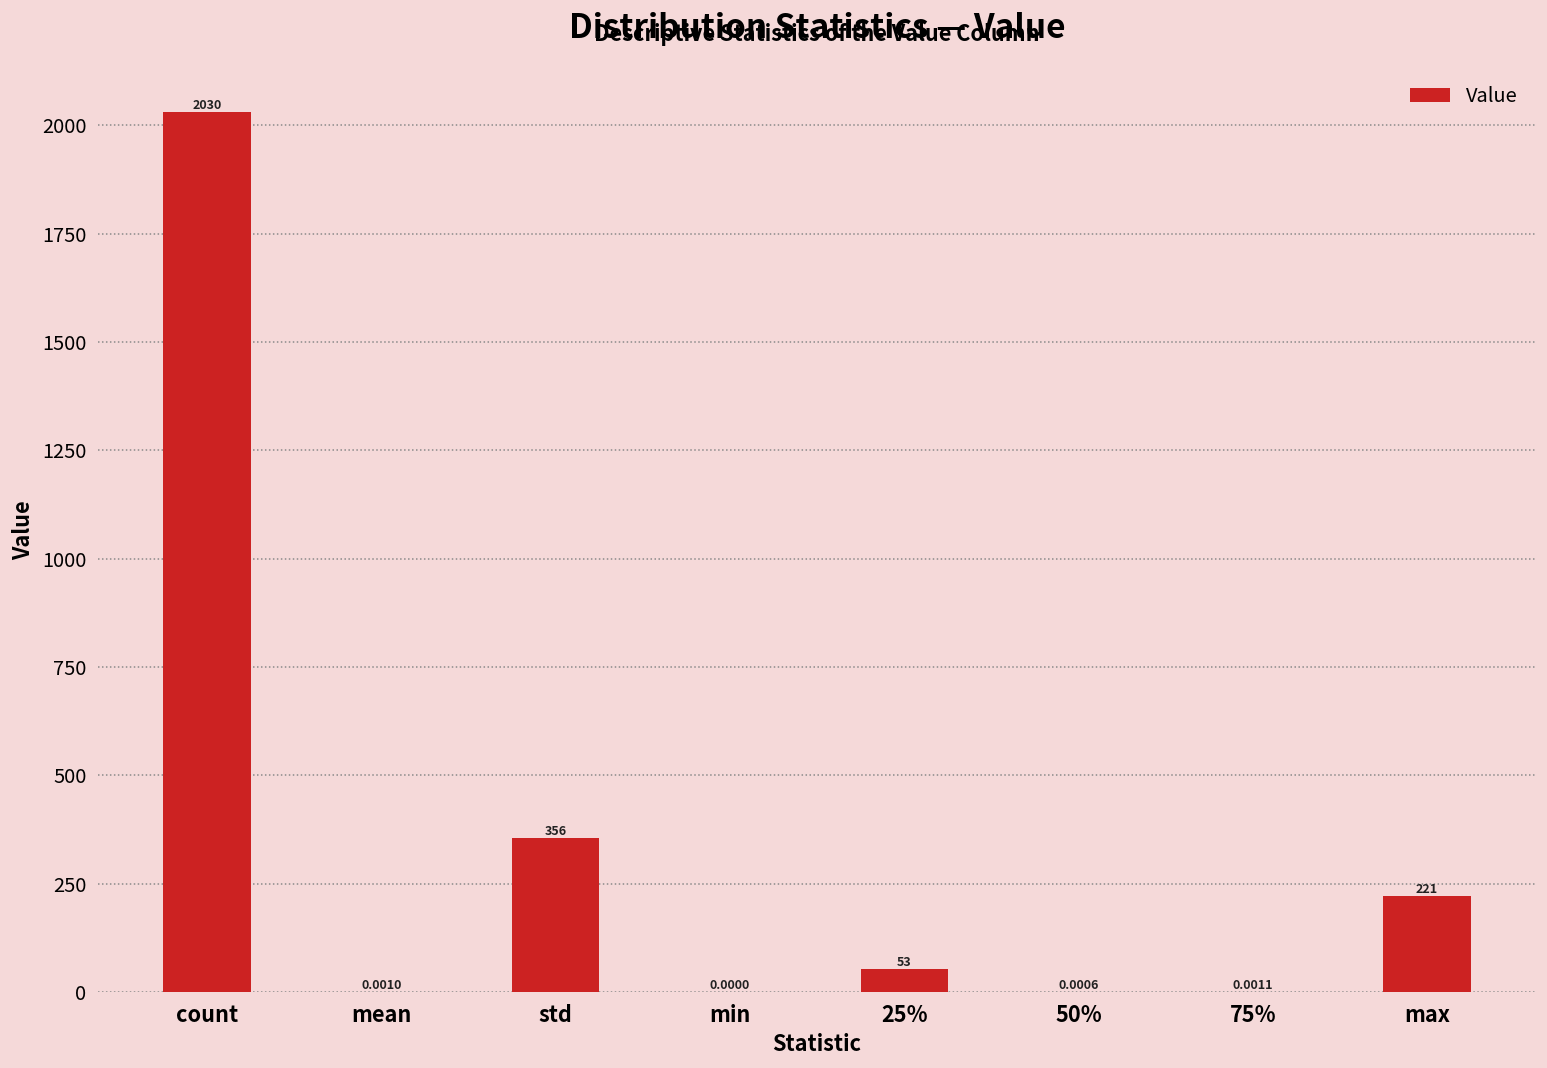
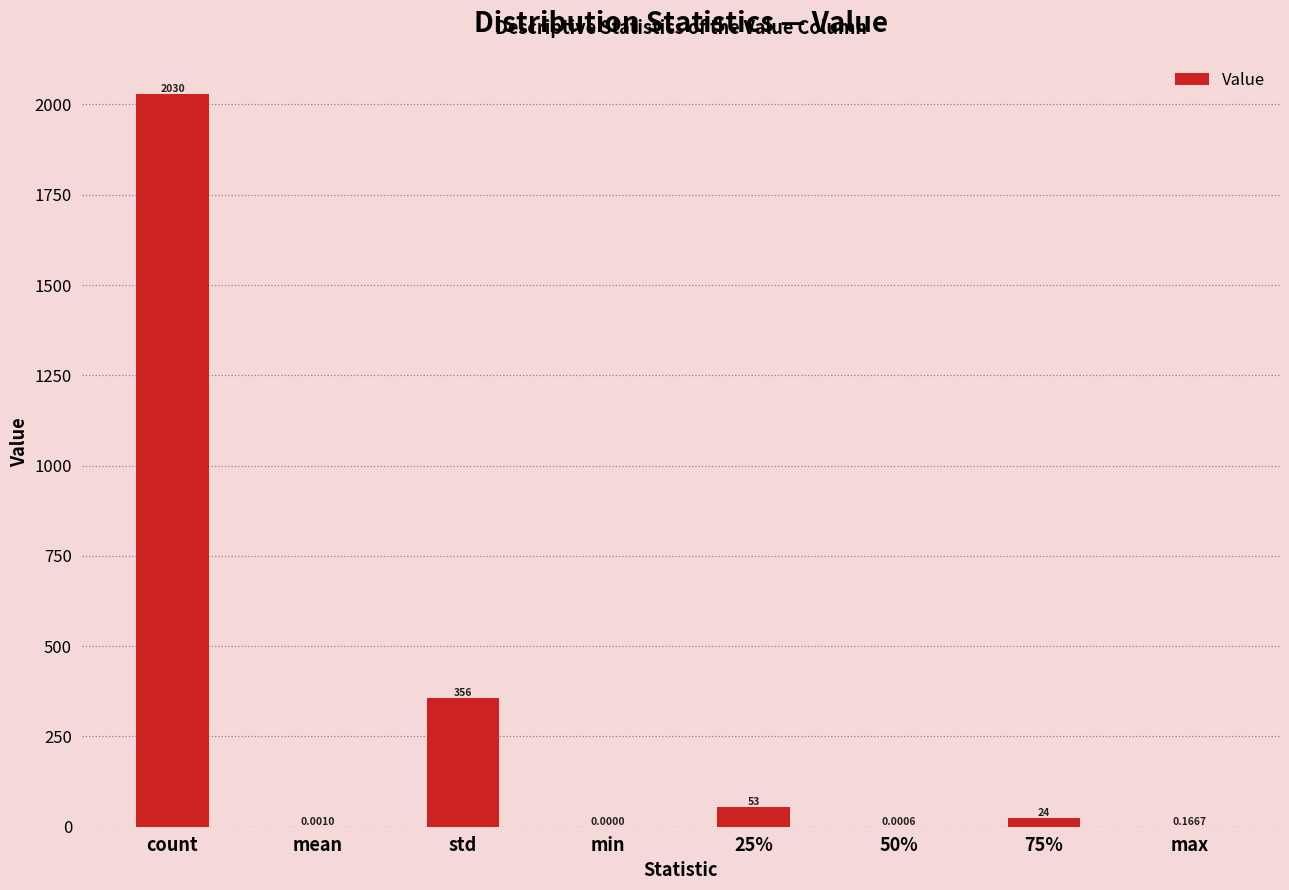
75%: 0.0011 -> 24
max: 221 -> 0.1667
